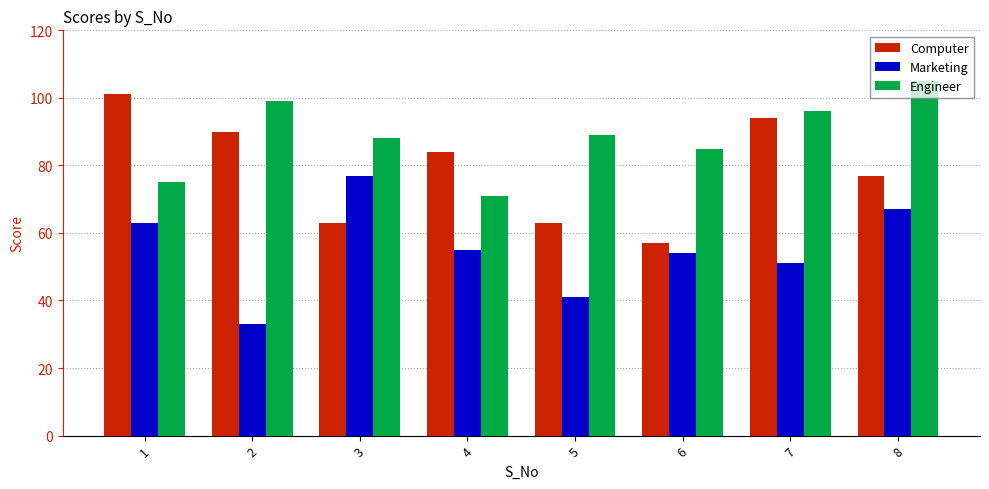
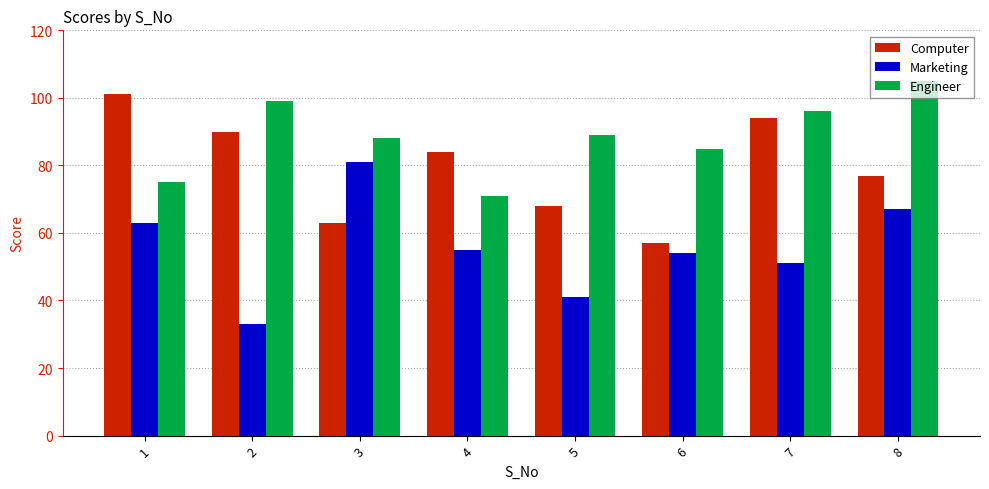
Marketing, 3: 77 -> 81
Computer, 5: 63 -> 68
